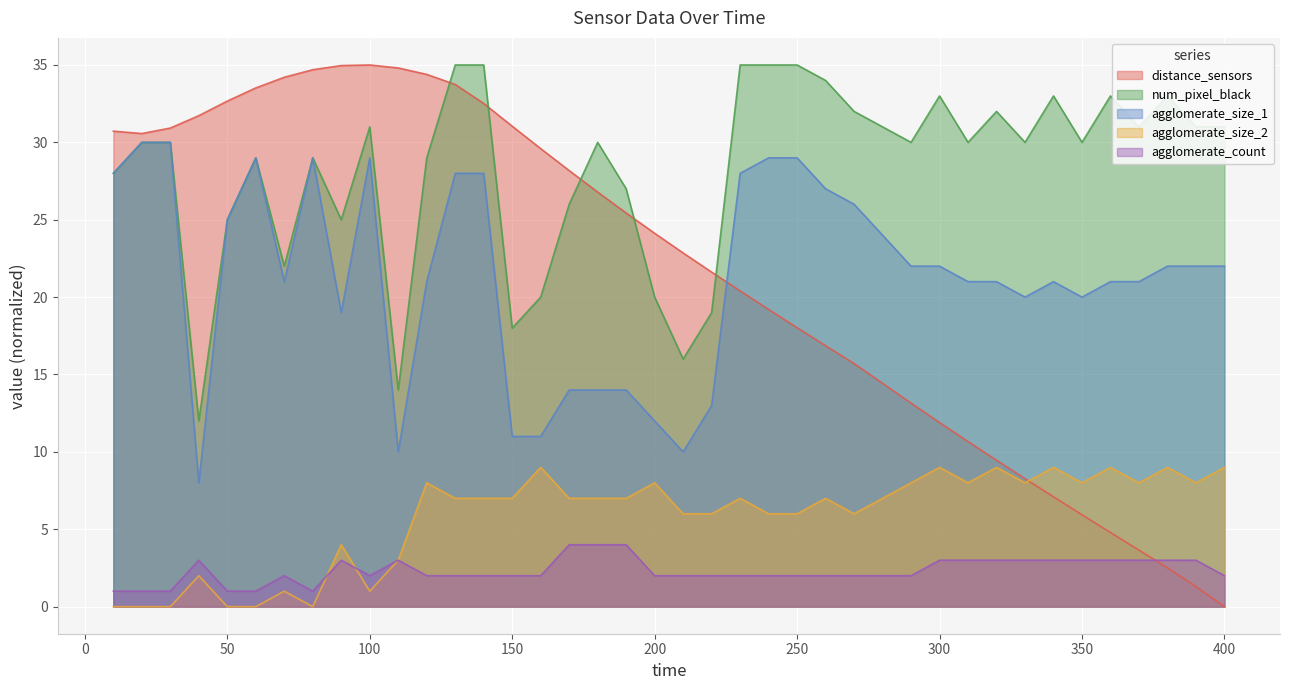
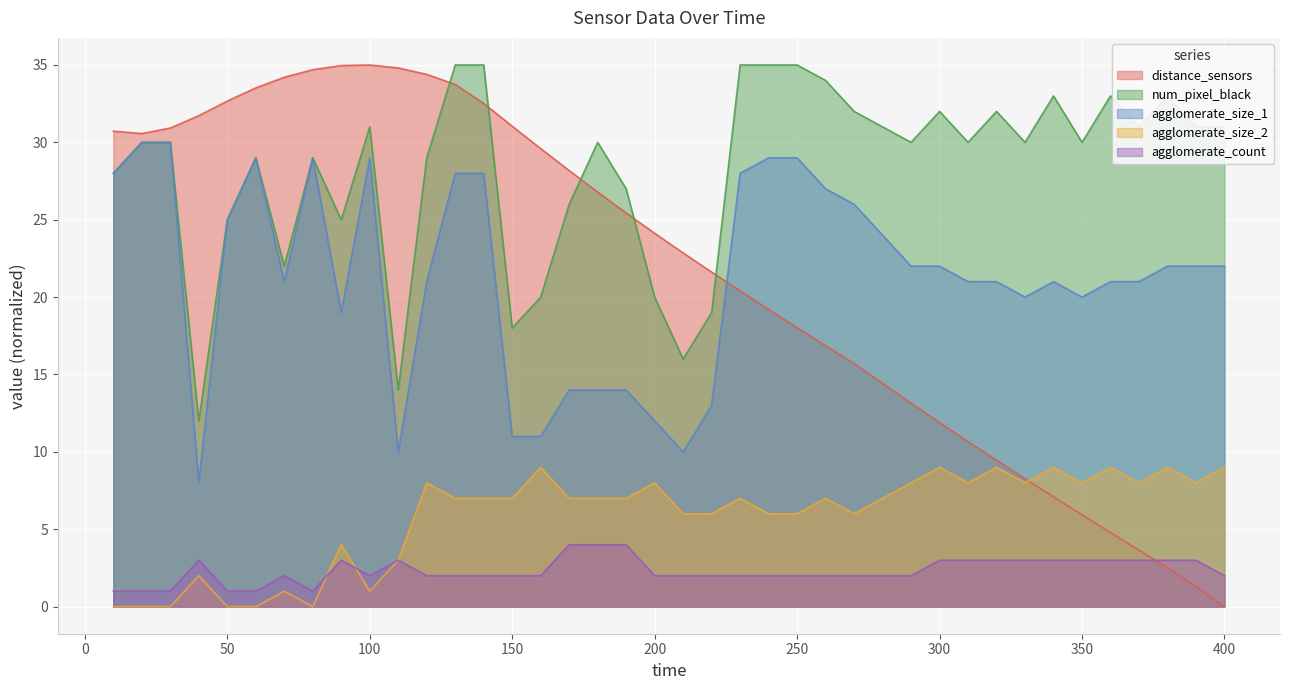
num_pixel_black, 300: 33 -> 32
